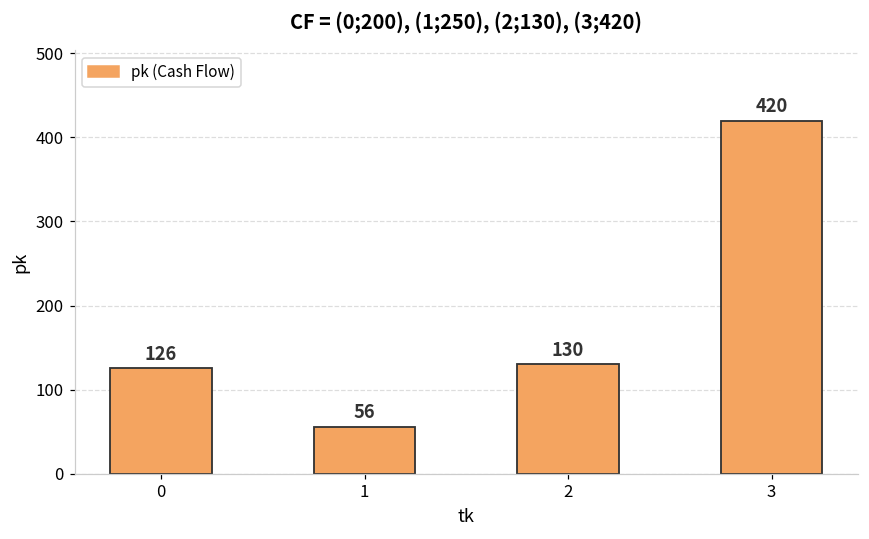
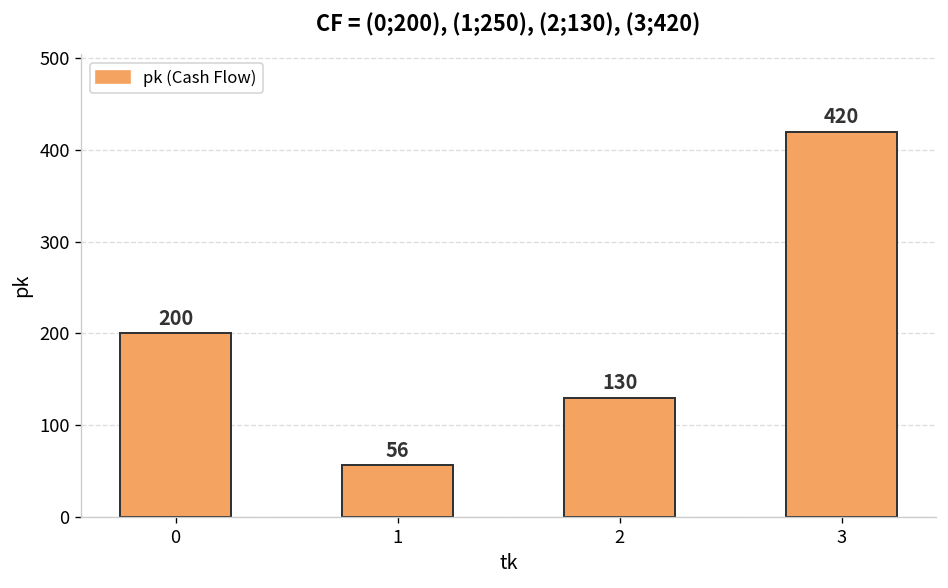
0: 126 -> 200
